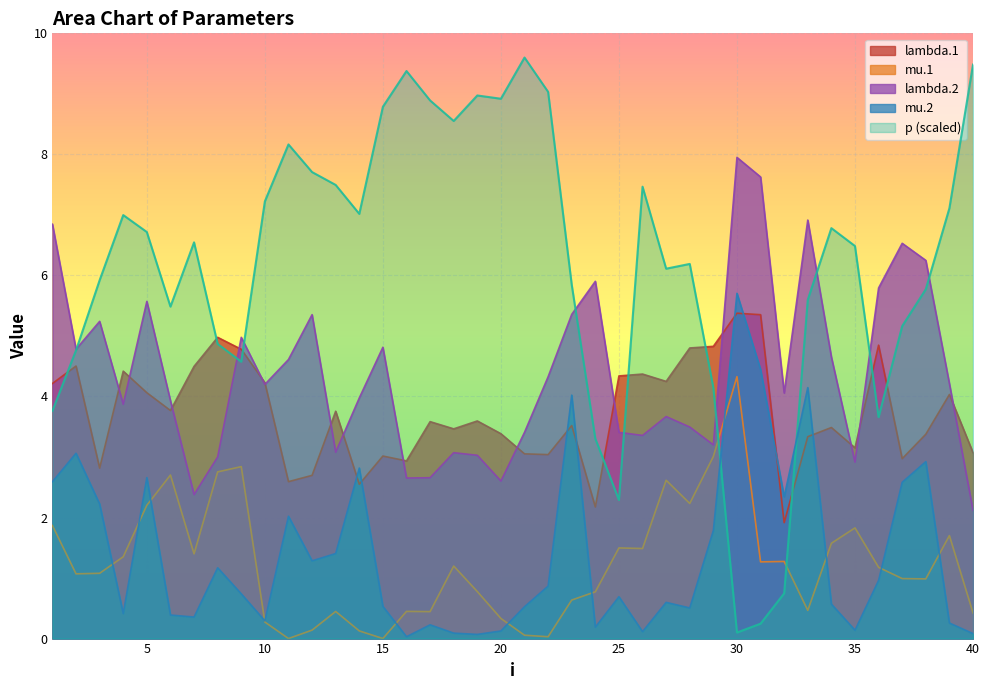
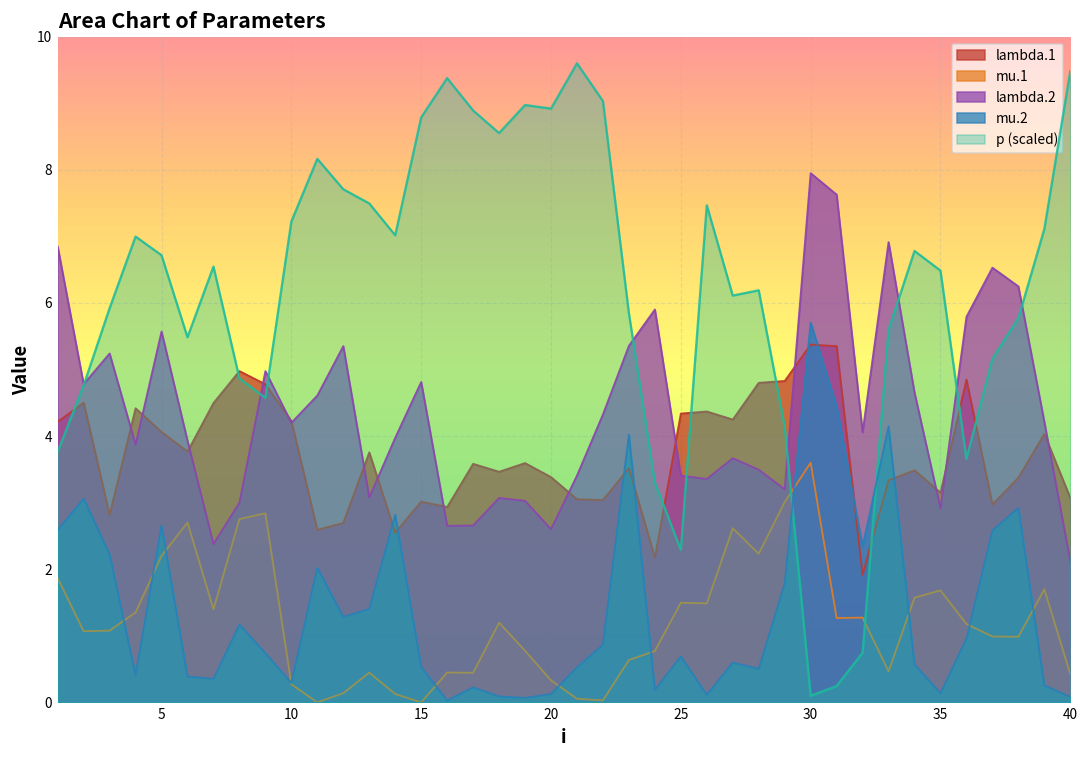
mu.1, 30: 4.3 -> 3.6
mu.1, 35: 1.8 -> 1.7
